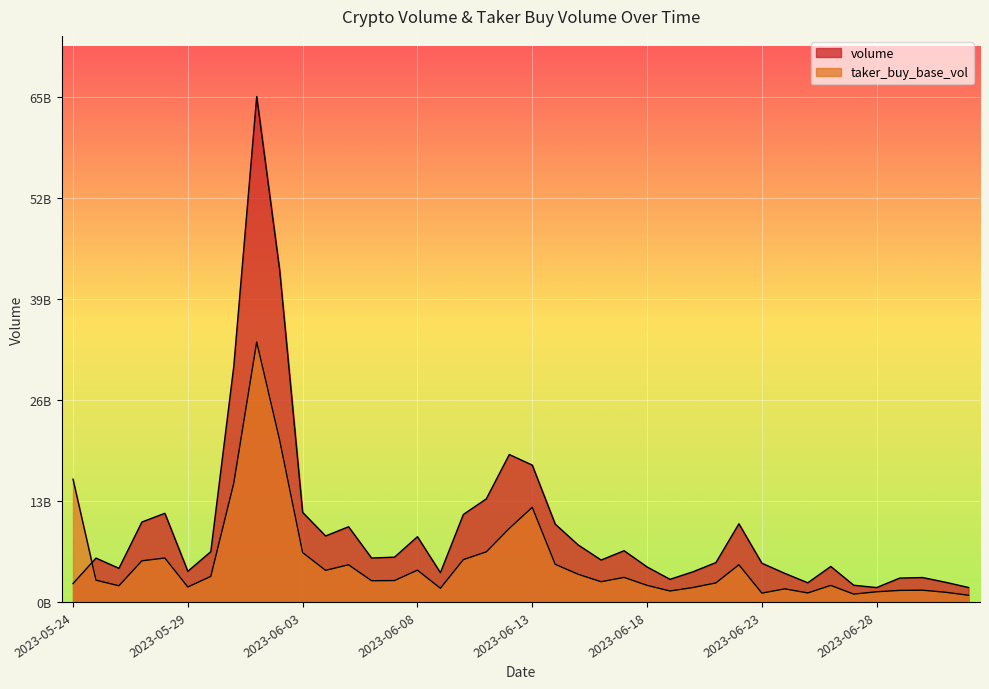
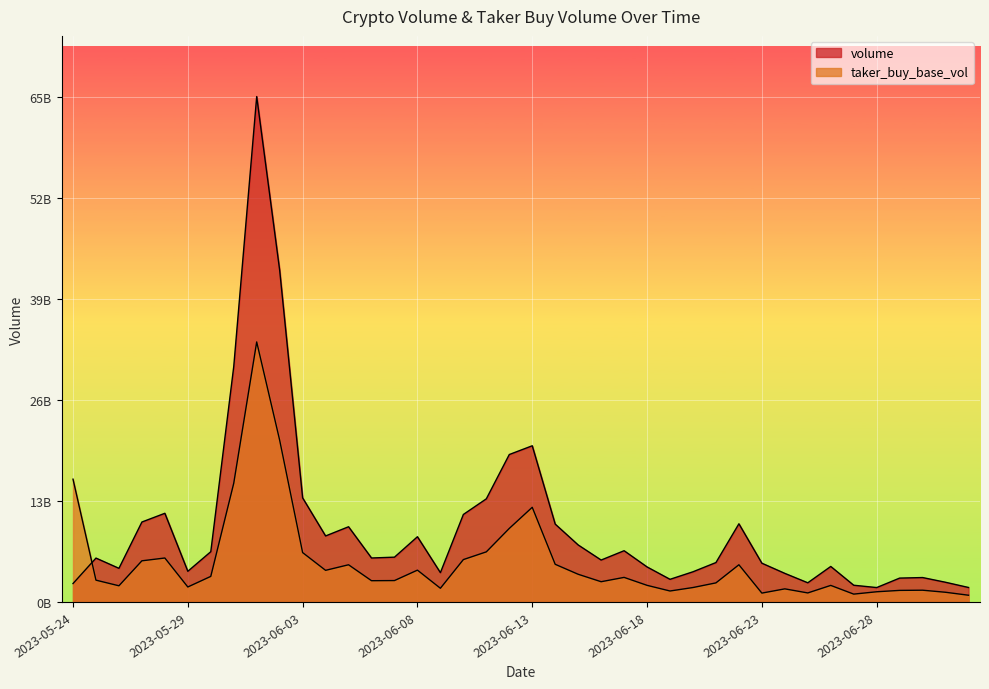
volume, 2023-06-03: 12000000000 -> 13000000000
volume, 2023-06-13: 18000000000 -> 20000000000
